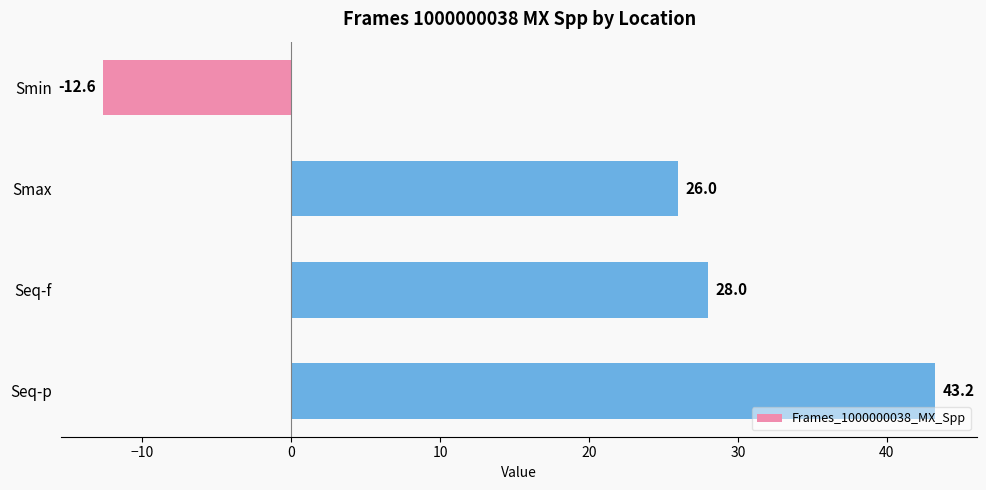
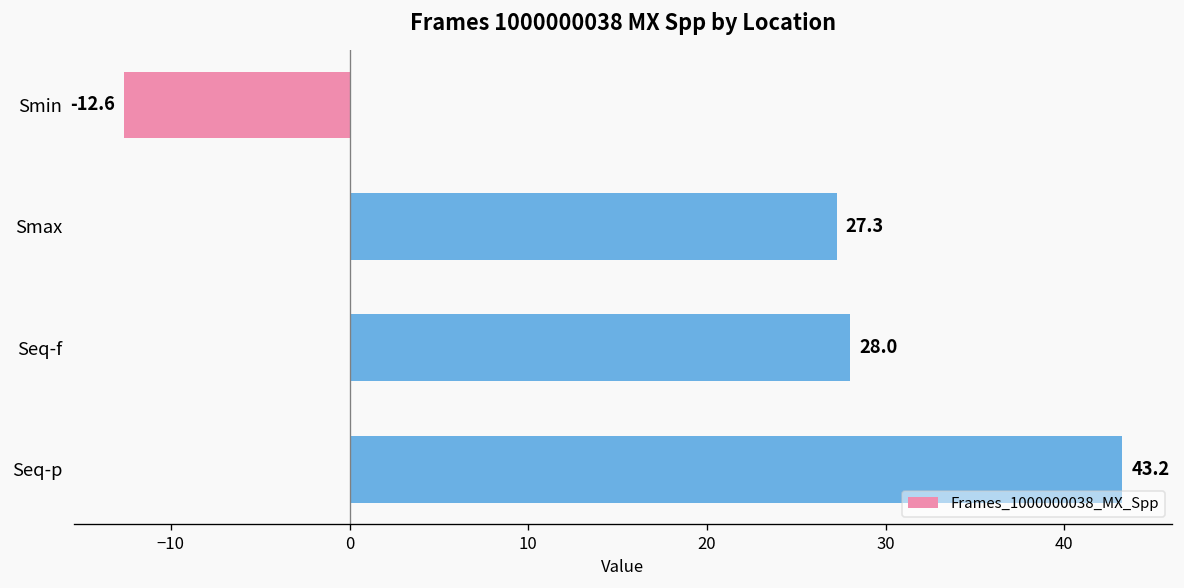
Smax: 26.0 -> 27.3
